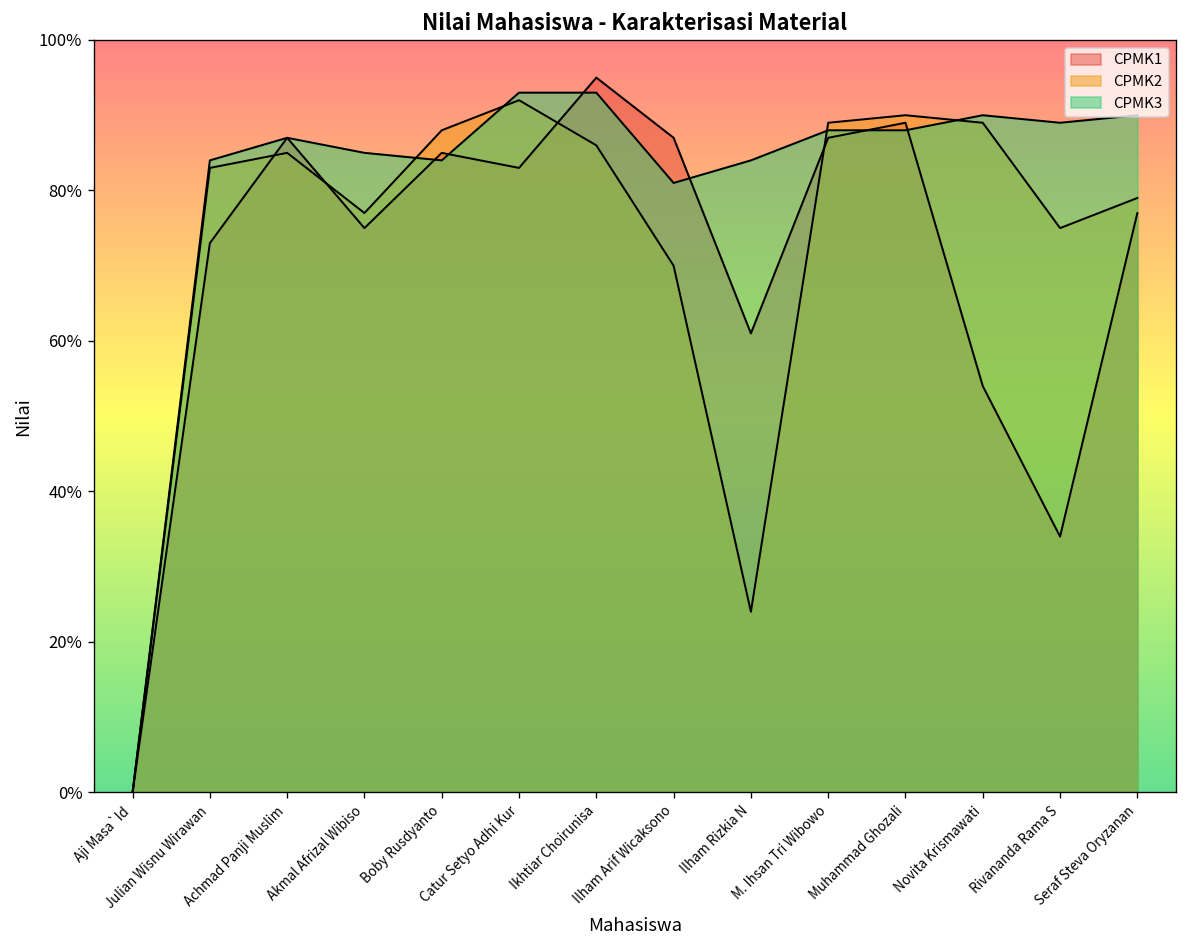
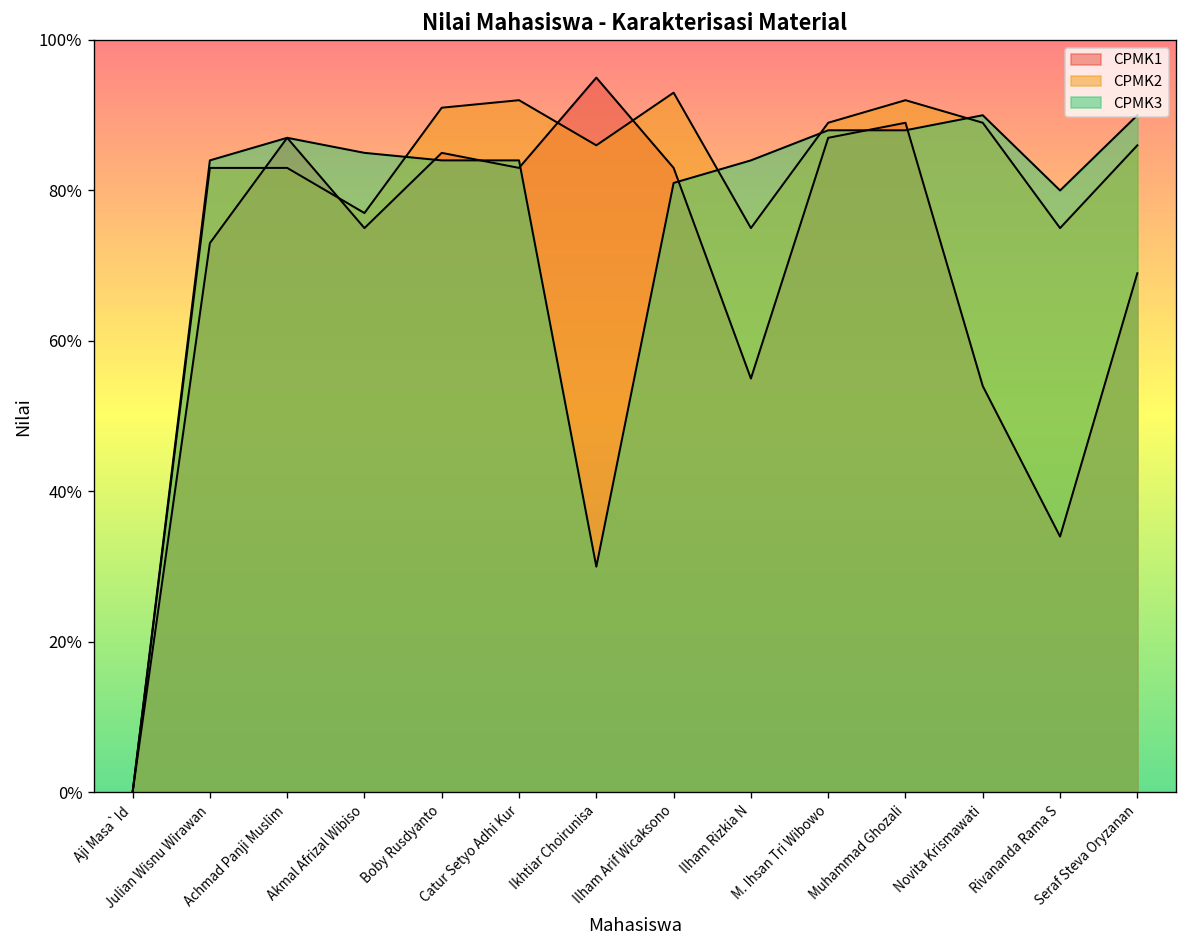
CPMK2, Achmad Panji Muslim: 85% -> 83%
CPMK2, Boby Rusdyanto: 88% -> 91%
CPMK3, Catur Setyo Adhi Kur: 93% -> 84%
CPMK3, Ikhtiar Choirunisa: 93% -> 30%
CPMK1, Ilham Arif Wicaksono: 87% -> 83%
CPMK2, Ilham Arif Wicaksono: 70% -> 93%
CPMK1, Ilham Rizkia N: 61% -> 55%
CPMK2, Ilham Rizkia N: 24% -> 75%
CPMK2, Muhammad Ghozali: 90% -> 92%
CPMK3, Rivananda Rama S: 89% -> 80%
CPMK1, Seraf Steva Oryzanan: 77% -> 69%
CPMK2, Seraf Steva Oryzanan: 79% -> 86%
